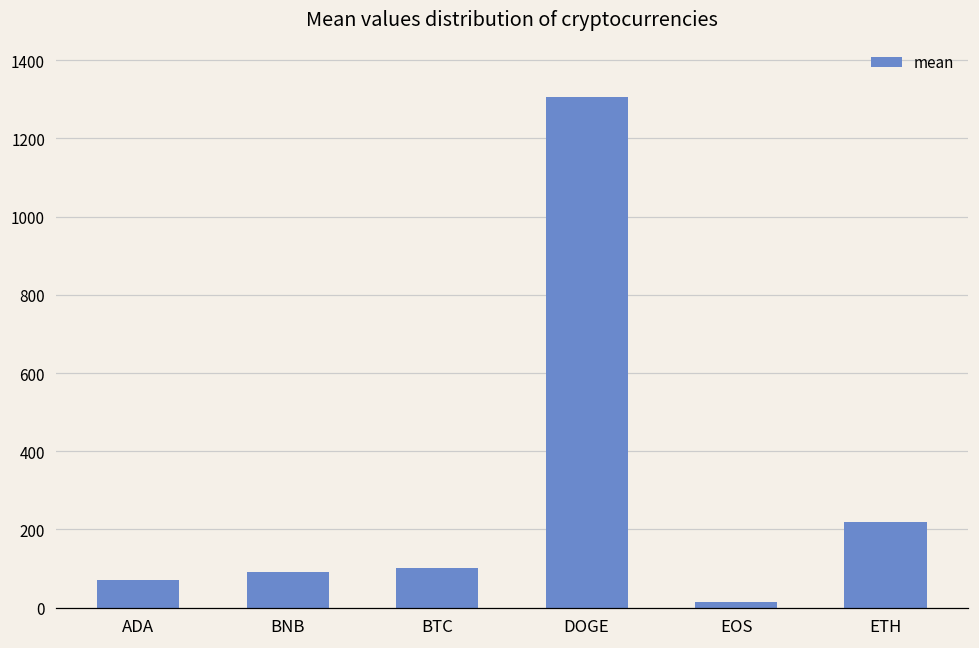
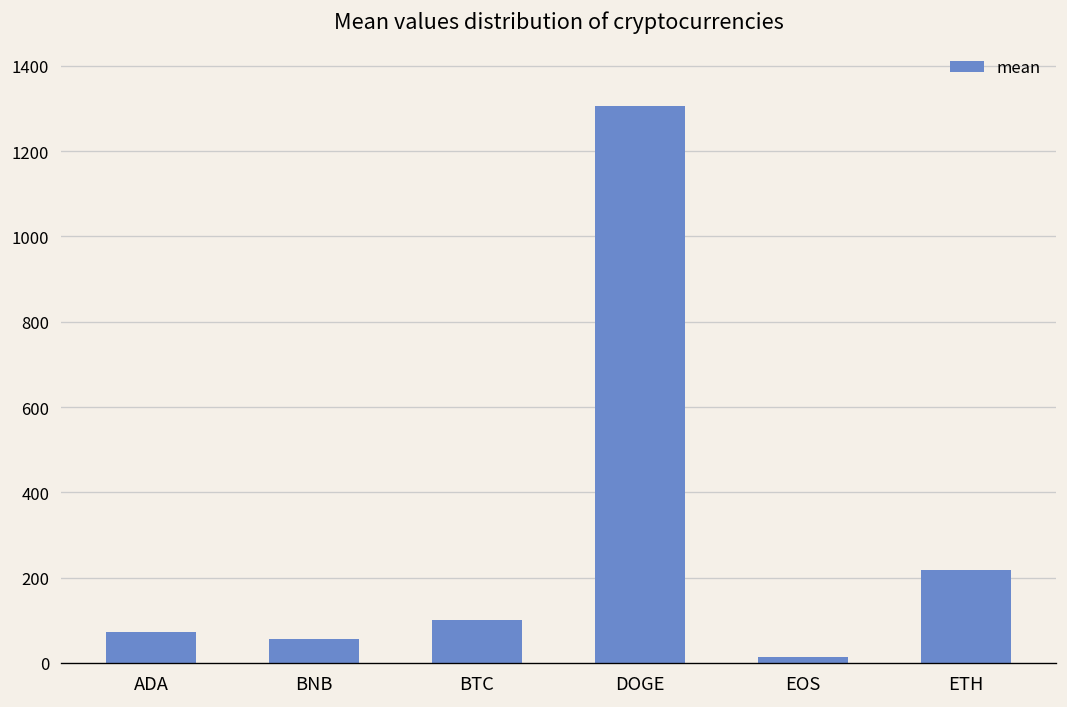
BNB: 90 -> 60
